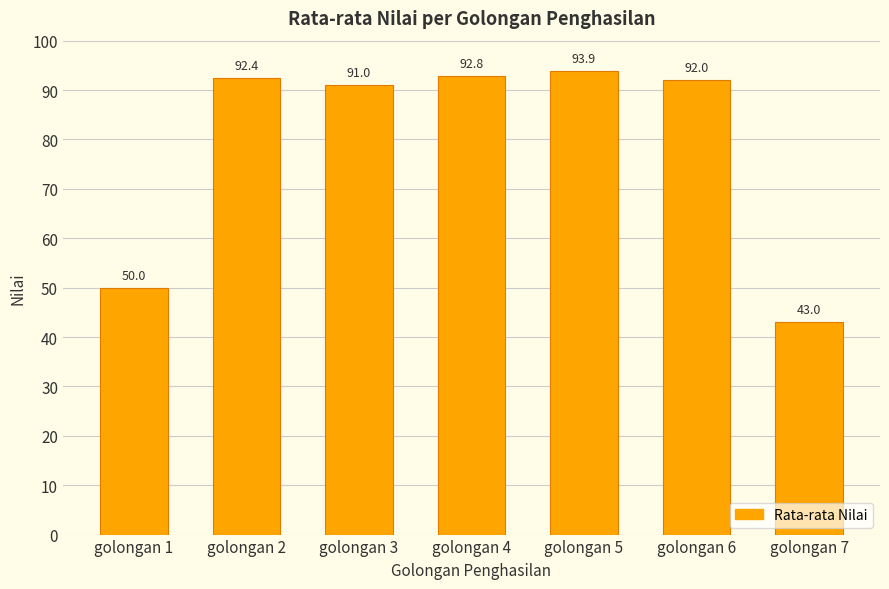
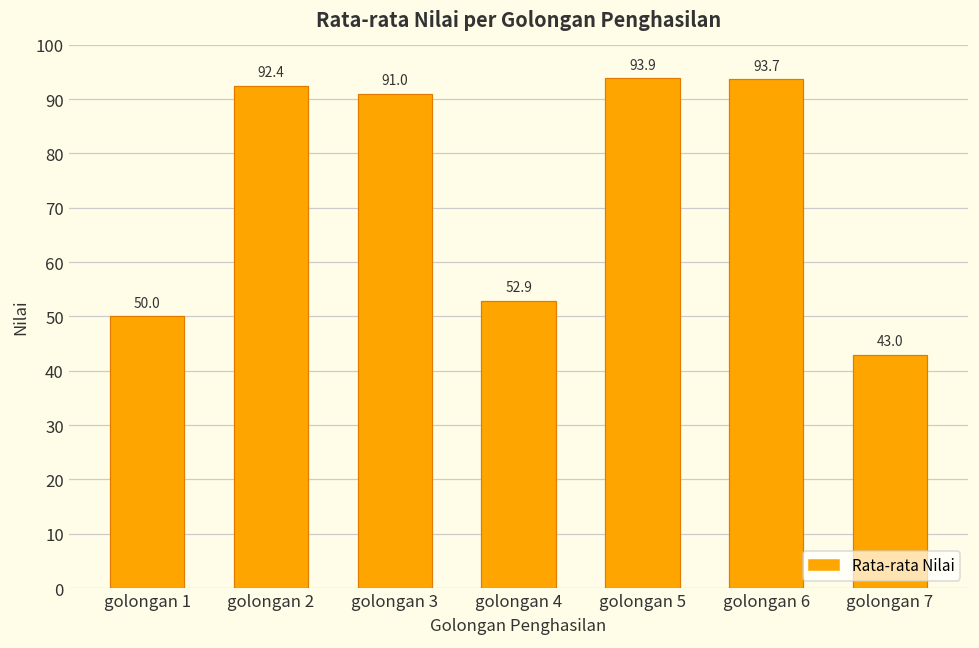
golongan 4: 92.8 -> 52.9
golongan 6: 92.0 -> 93.7
